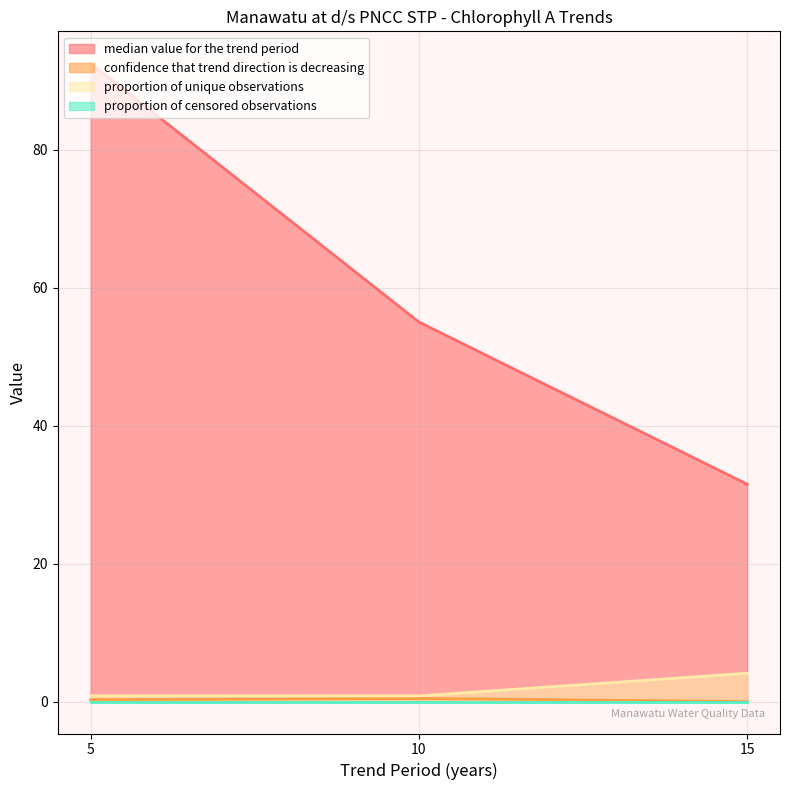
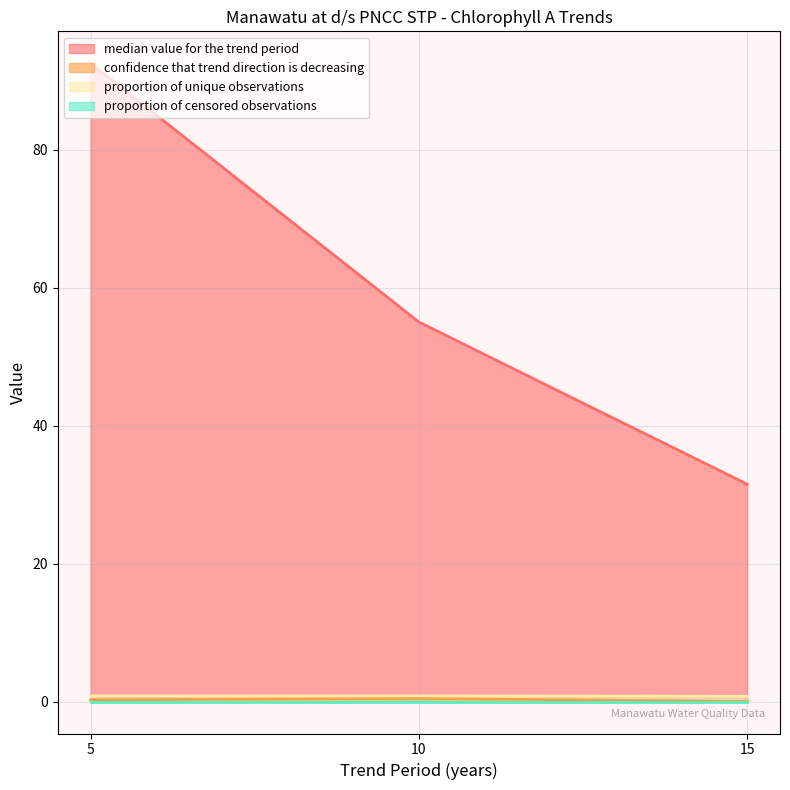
proportion of unique observations, 15: 4 -> 1
